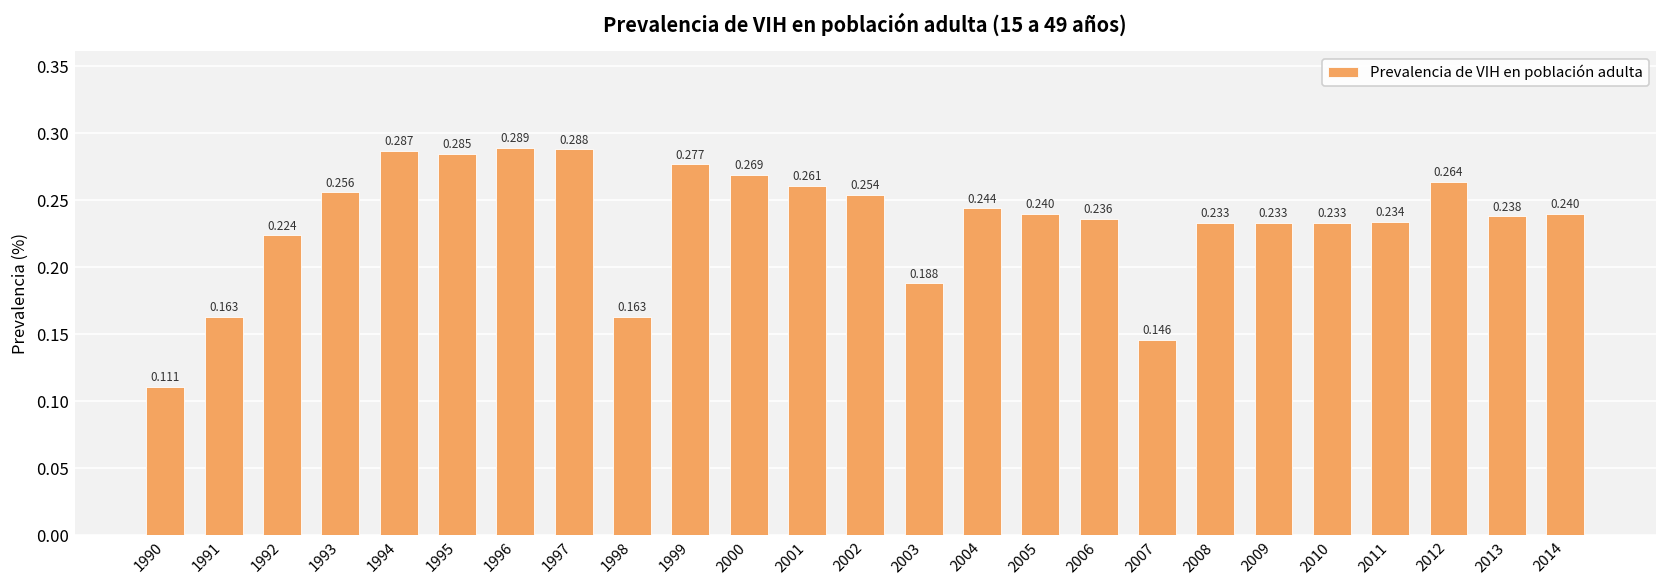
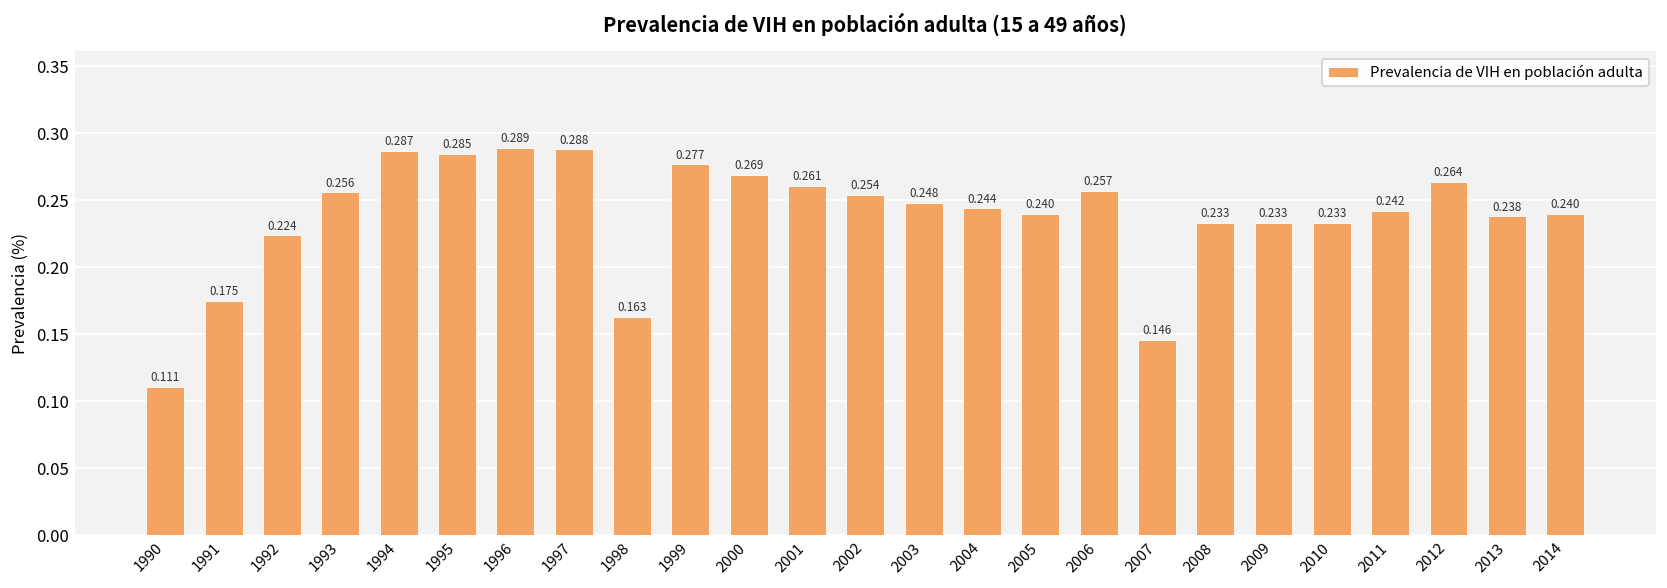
1991: 0.163 -> 0.175
2003: 0.188 -> 0.248
2006: 0.236 -> 0.257
2011: 0.234 -> 0.242
